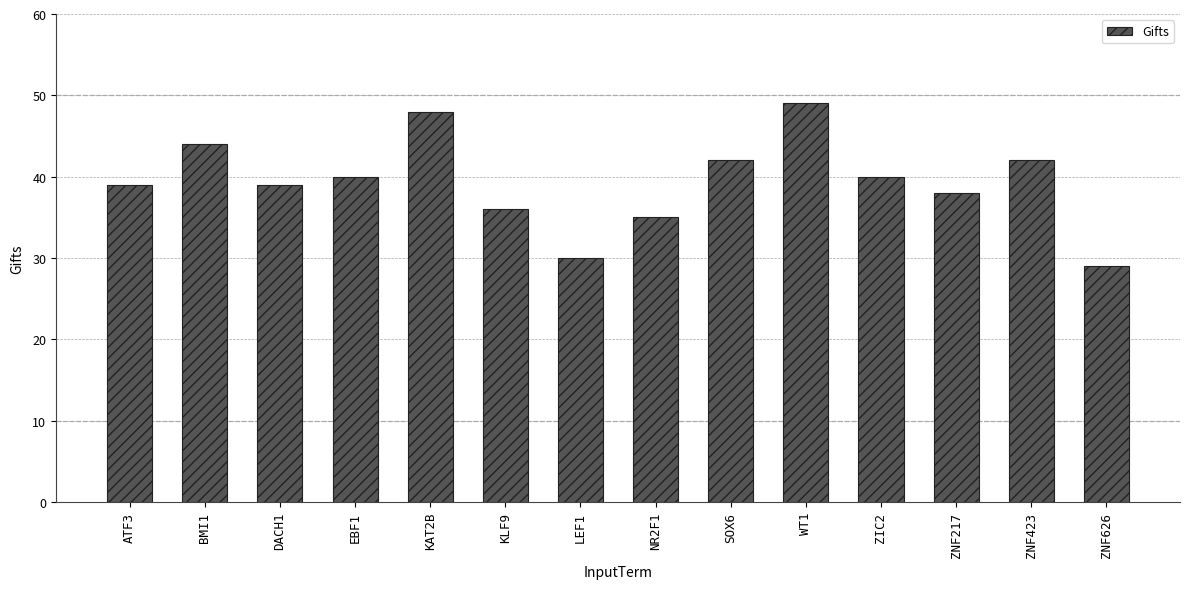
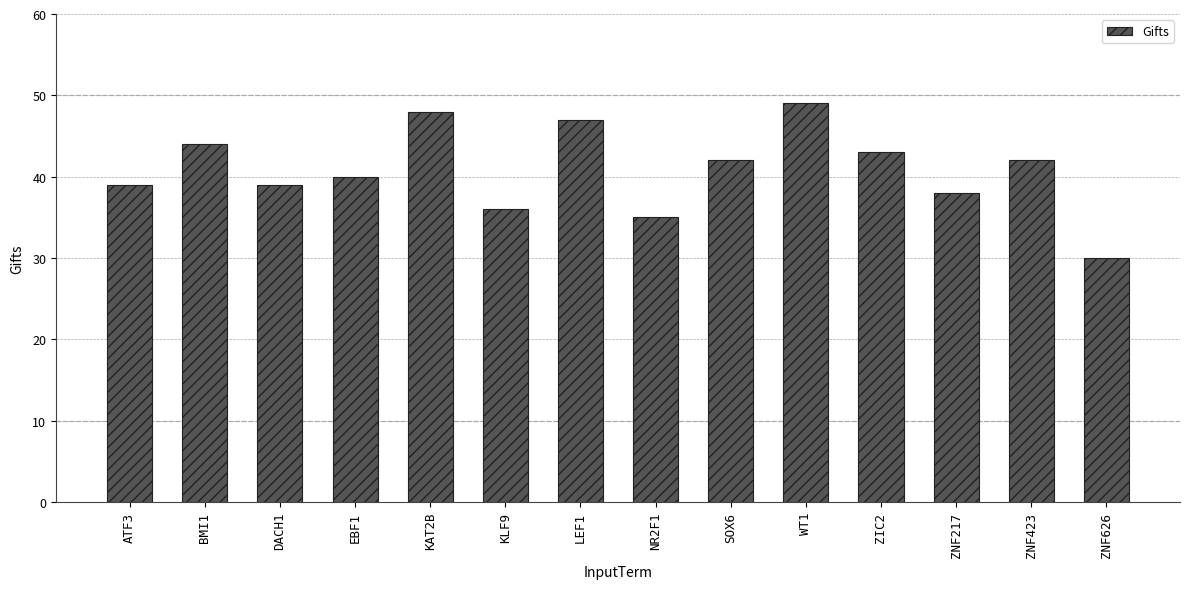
LEF1: 30 -> 47
ZIC2: 40 -> 43
ZNF626: 29 -> 30
